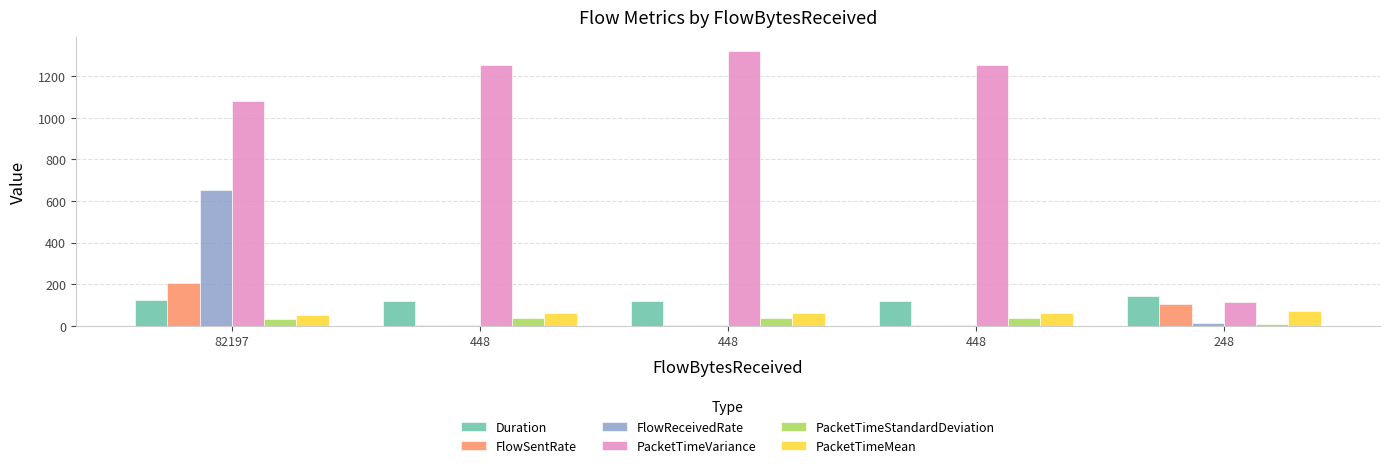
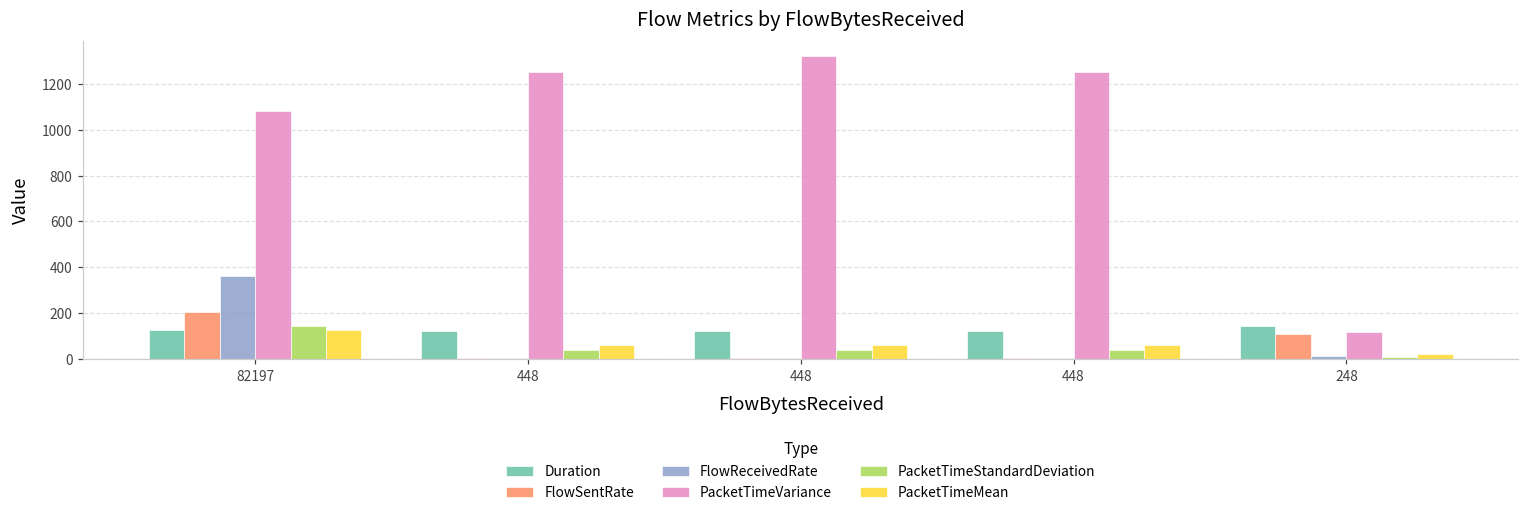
FlowReceivedRate, 82197: 650 -> 360
PacketTimeStandardDeviation, 82197: 30 -> 140
PacketTimeMean, 82197: 50 -> 120
PacketTimeMean, 248: 70 -> 20
